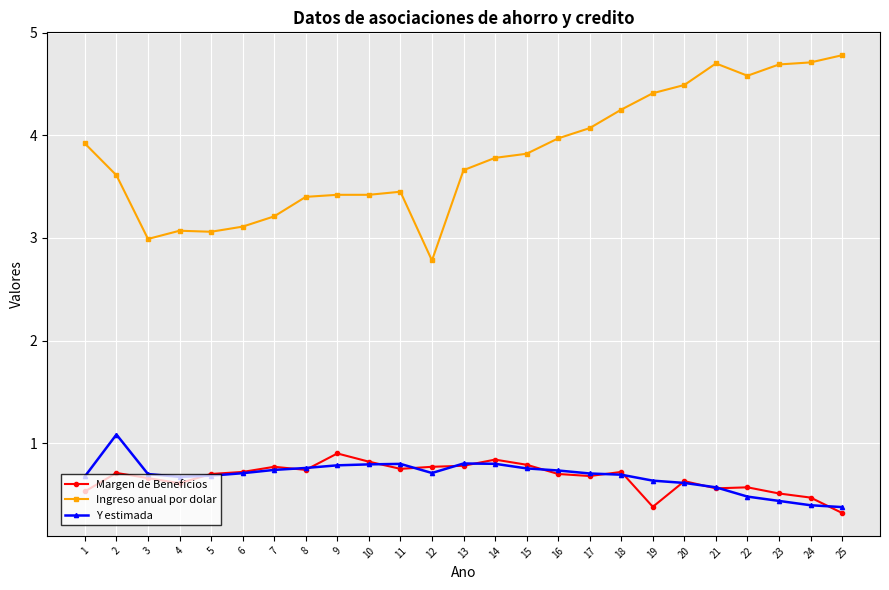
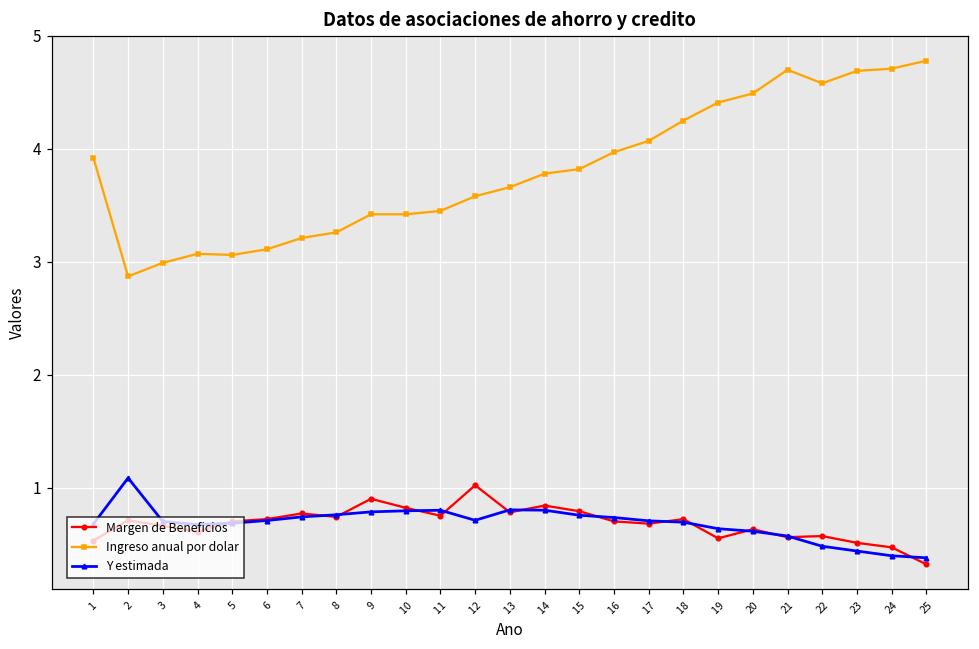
Ingreso anual por dolar, 2: 3.61 -> 2.87
Ingreso anual por dolar, 8: 3.40 -> 3.26
Margen de Beneficios, 12: 0.77 -> 1.02
Ingreso anual por dolar, 12: 2.78 -> 3.58
Margen de Beneficios, 19: 0.38 -> 0.55
